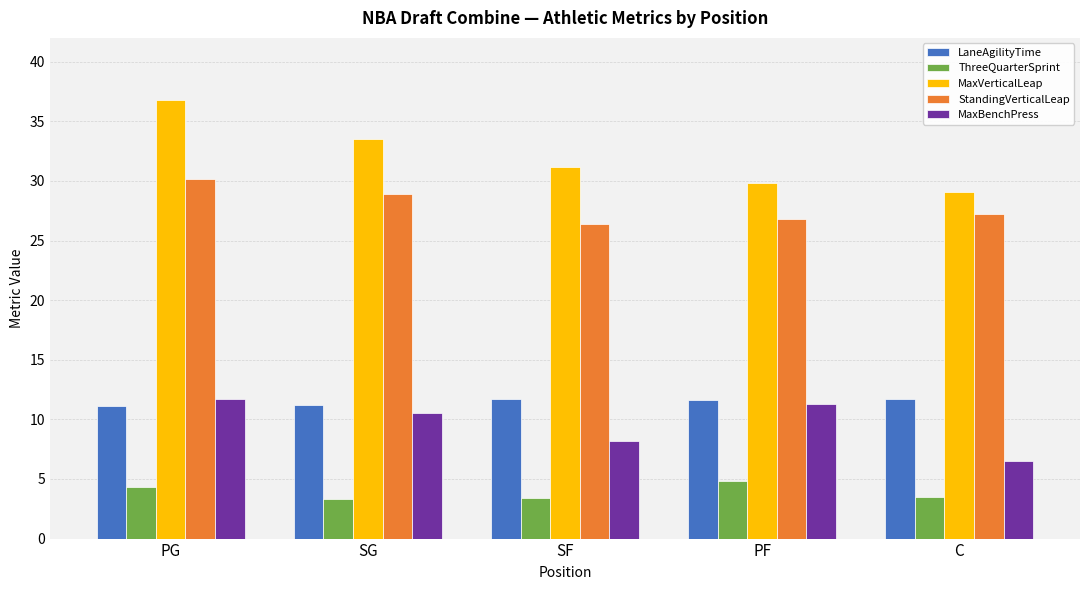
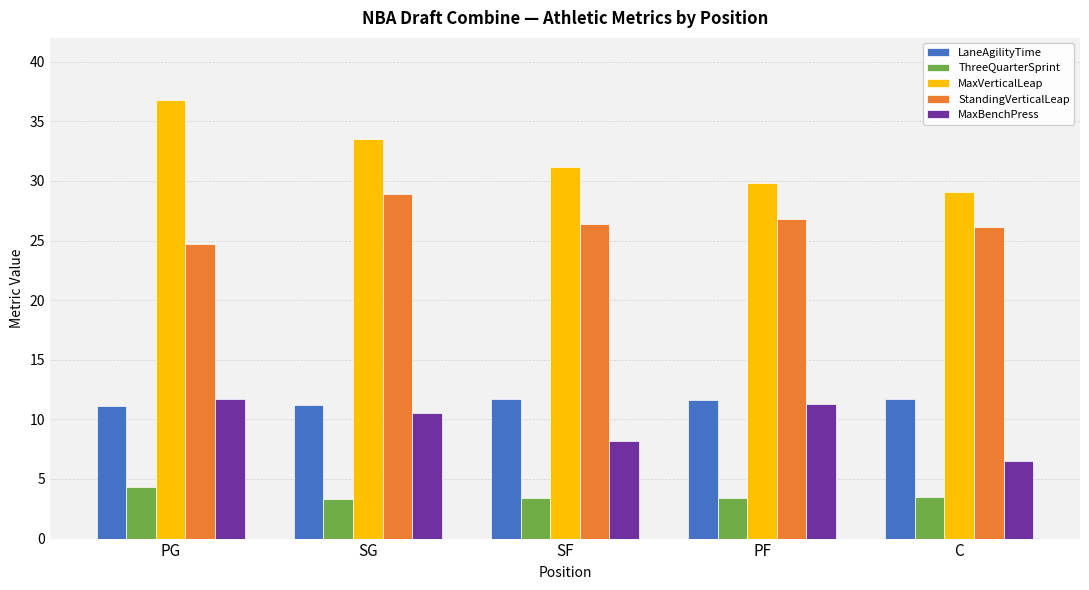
StandingVerticalLeap, PG: 30.2 -> 24.7
ThreeQuarterSprint, PF: 4.8 -> 3.4
StandingVerticalLeap, C: 27.2 -> 26.1
